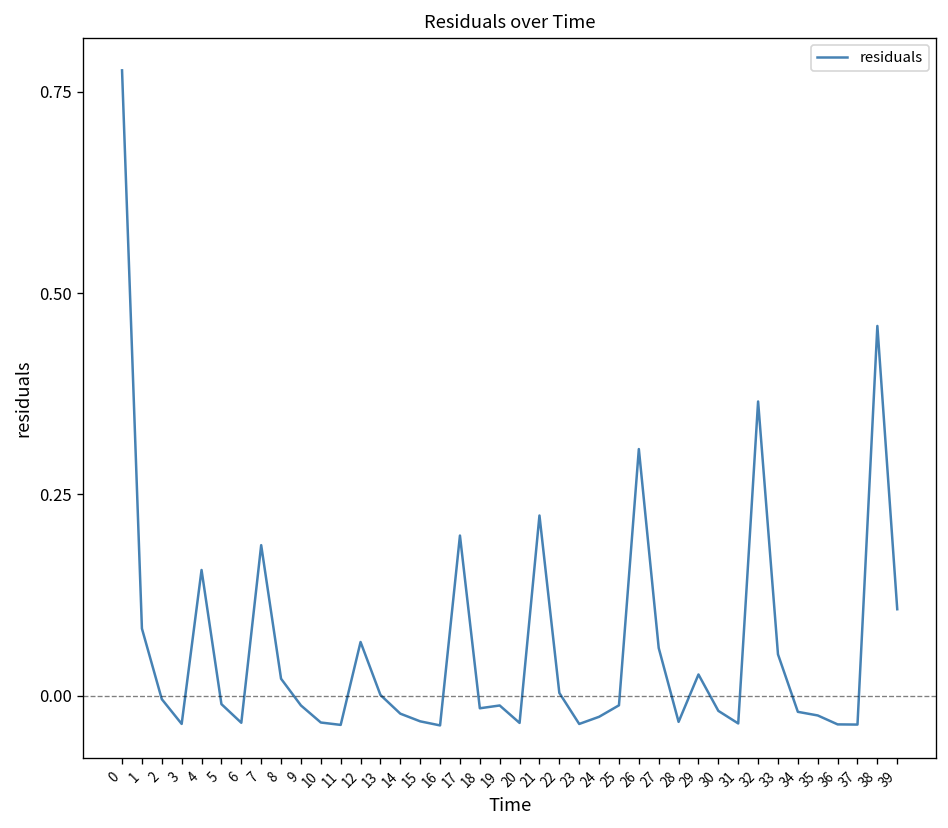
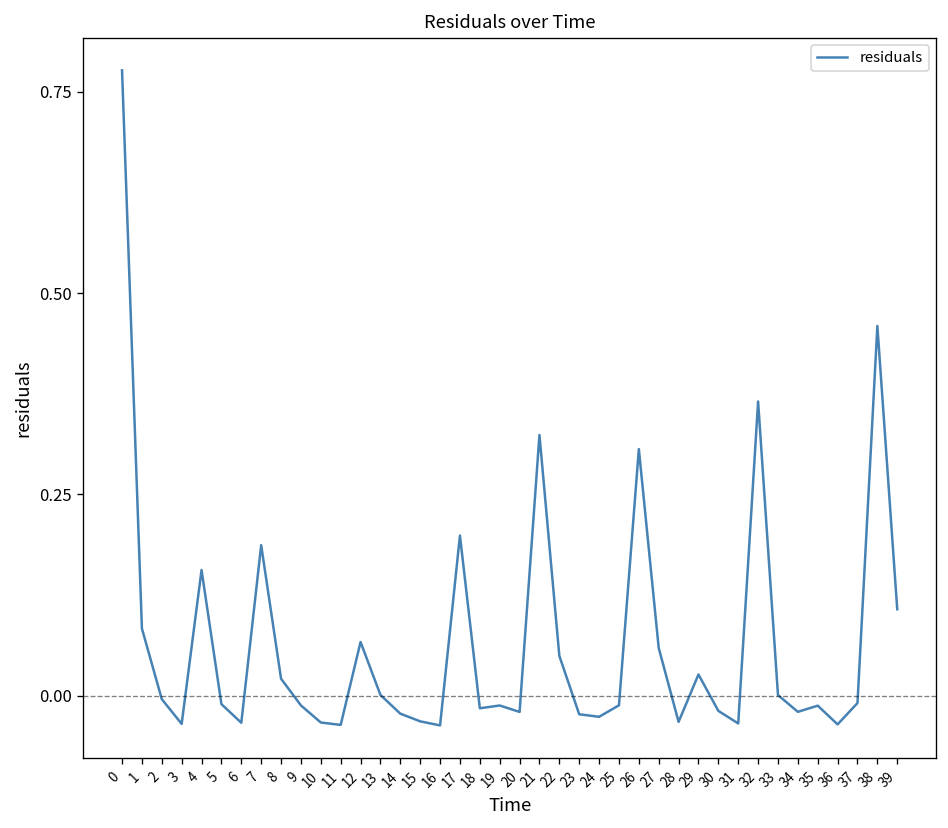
20: -0.03 -> -0.02
21: 0.22 -> 0.32
22: 0.00 -> 0.05
23: -0.04 -> -0.02
33: 0.05 -> 0.00
35: -0.02 -> -0.01
37: -0.04 -> -0.01
